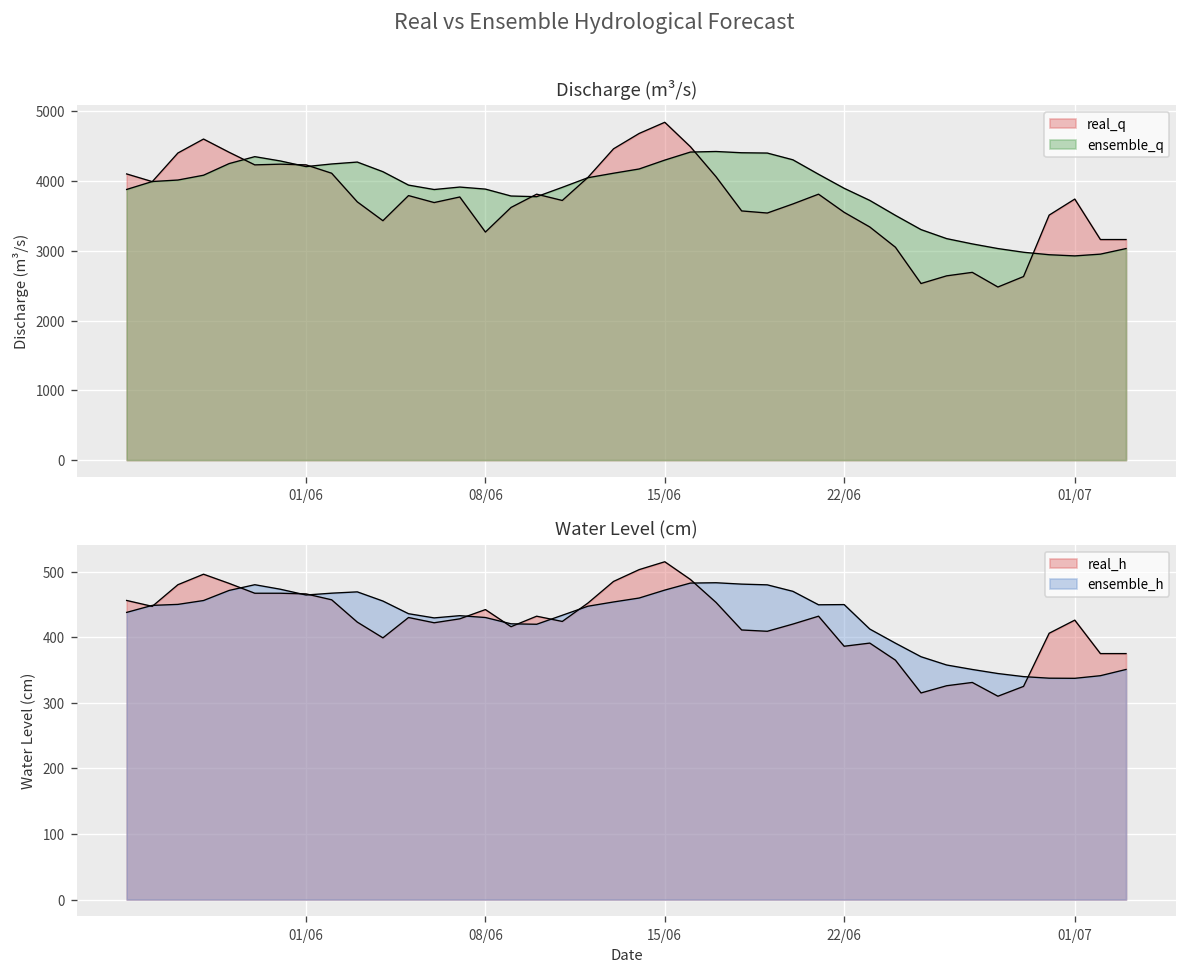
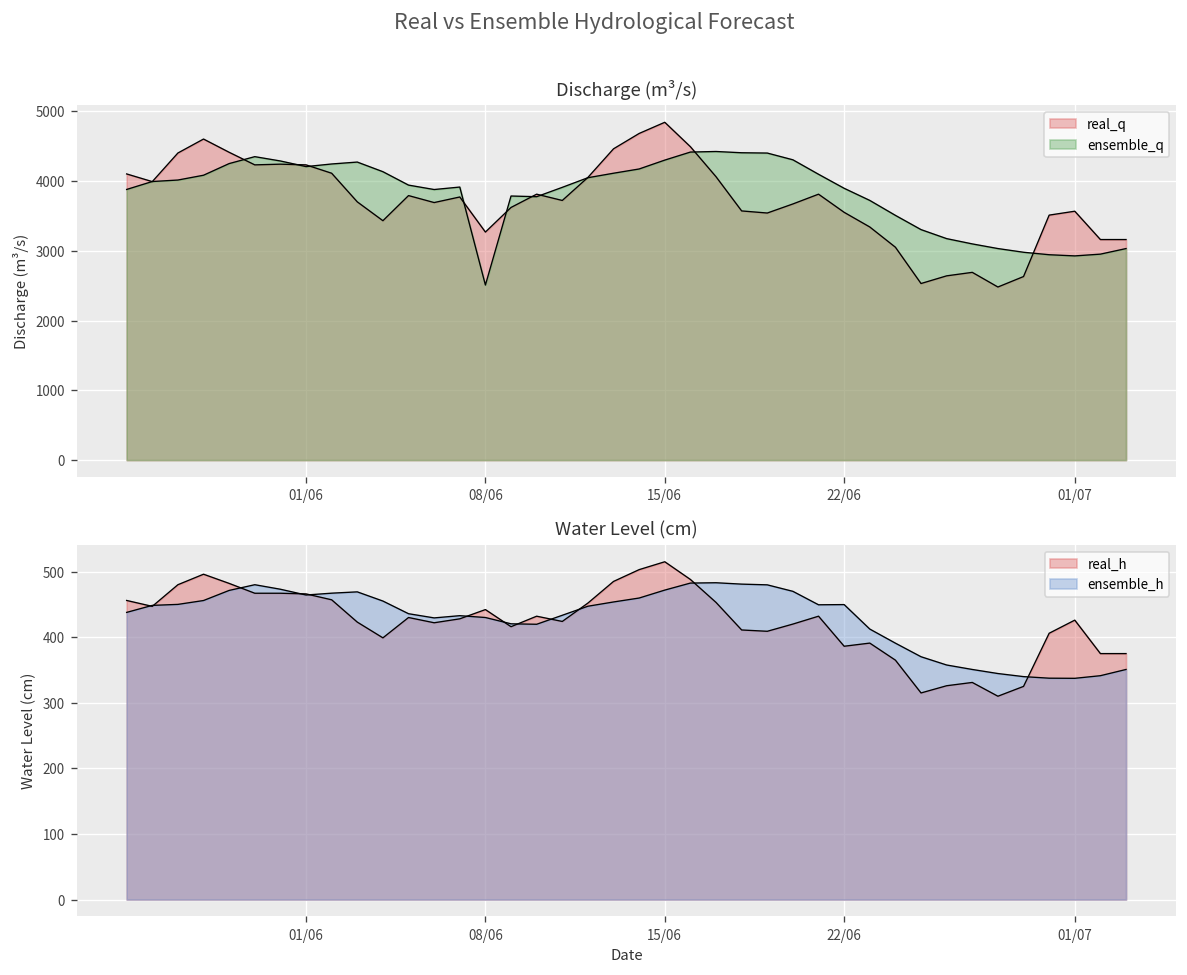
Discharge (m³/s), ensemble_q, 08/06: 3900 -> 2500
Discharge (m³/s), real_q, 01/07: 3700 -> 3600
